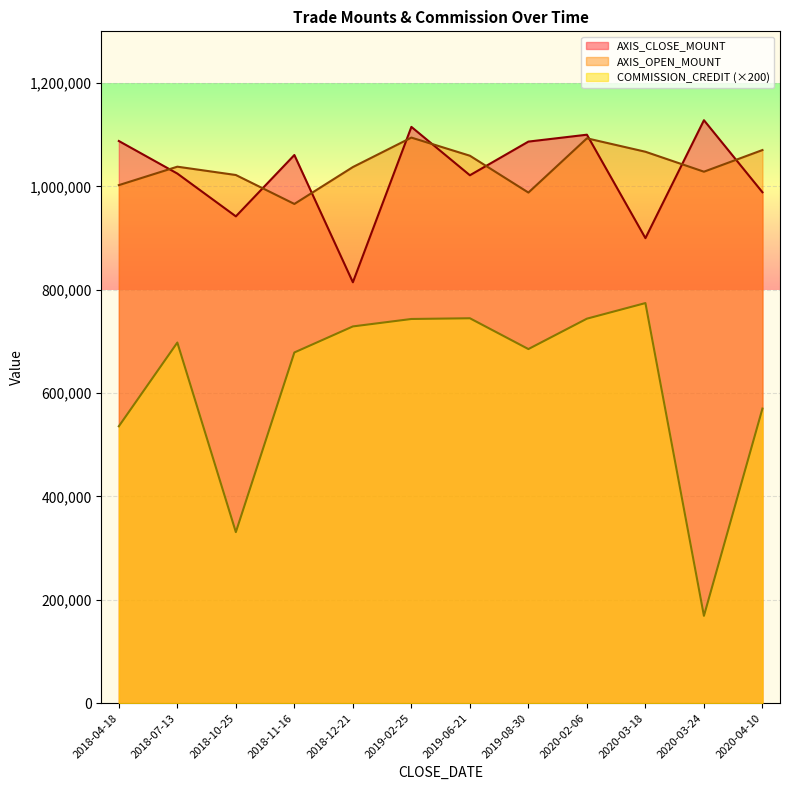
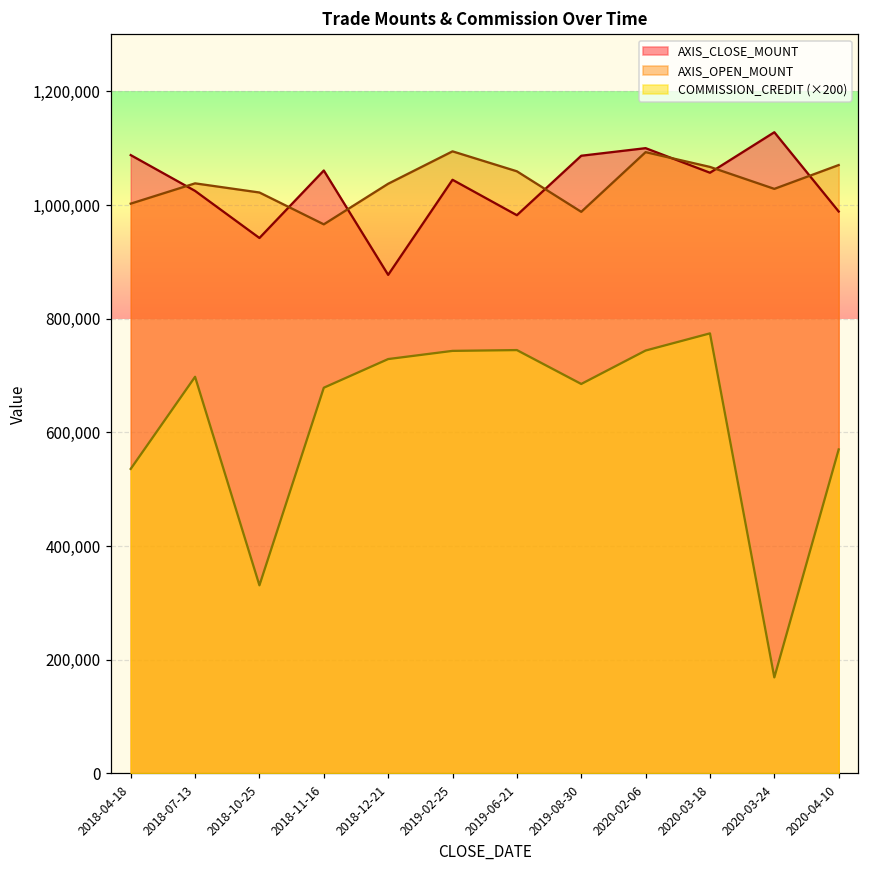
AXIS_CLOSE_MOUNT, 2018-12-21: 810,000 -> 880,000
AXIS_CLOSE_MOUNT, 2019-02-25: 1,120,000 -> 1,040,000
AXIS_CLOSE_MOUNT, 2019-06-21: 1,020,000 -> 980,000
AXIS_CLOSE_MOUNT, 2020-03-18: 900,000 -> 1,060,000
